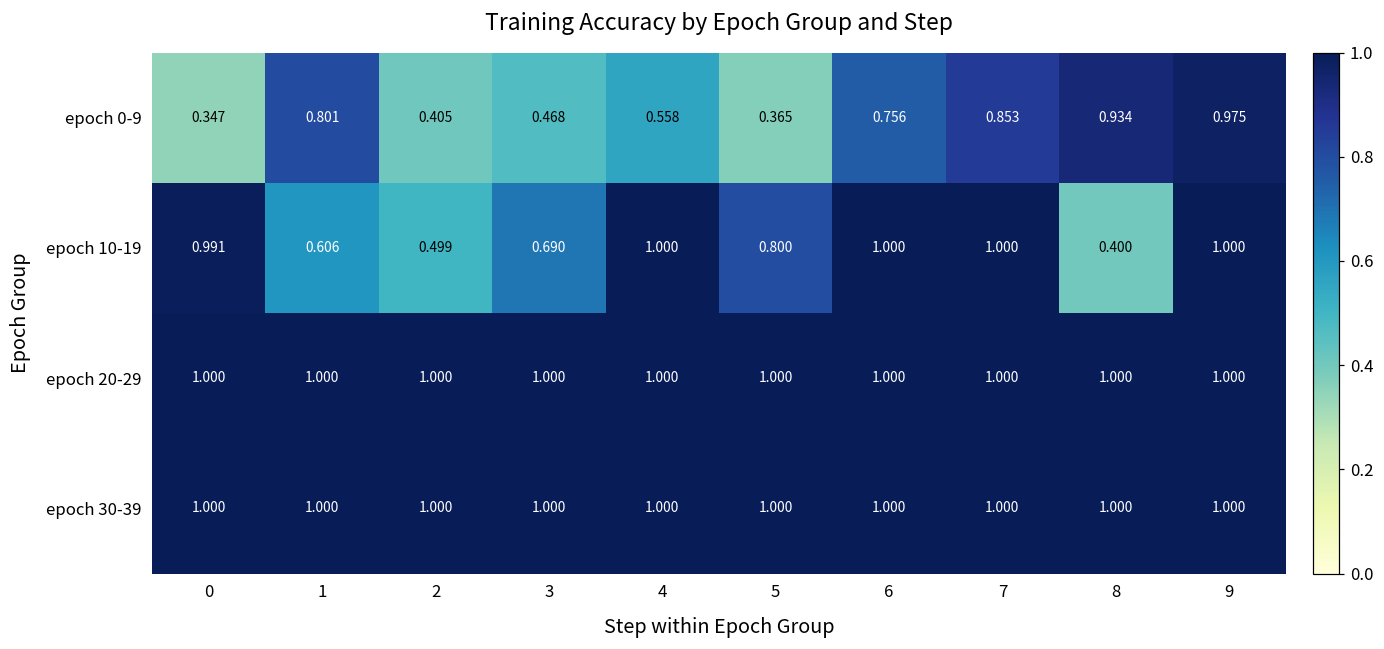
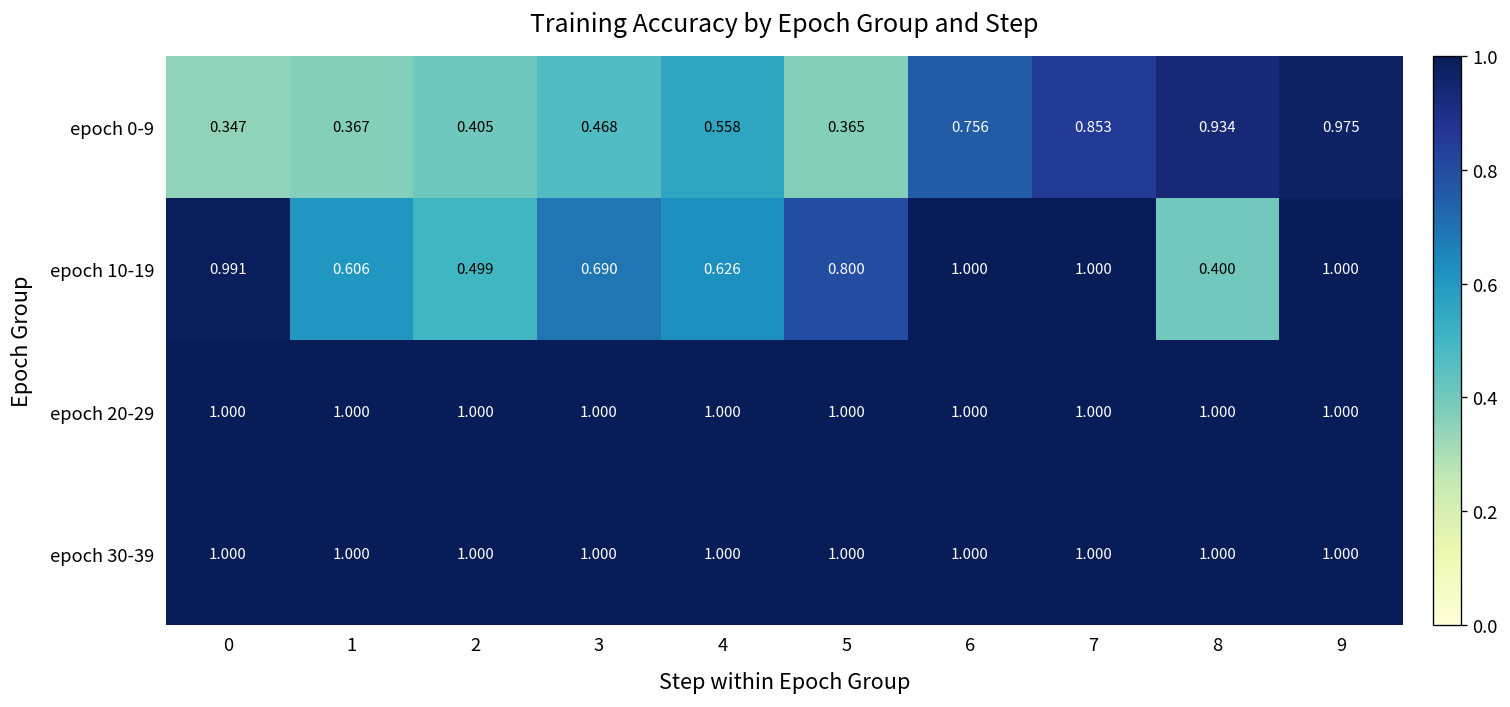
epoch 0-9, 1: 0.801 -> 0.367
epoch 10-19, 4: 1.000 -> 0.626
